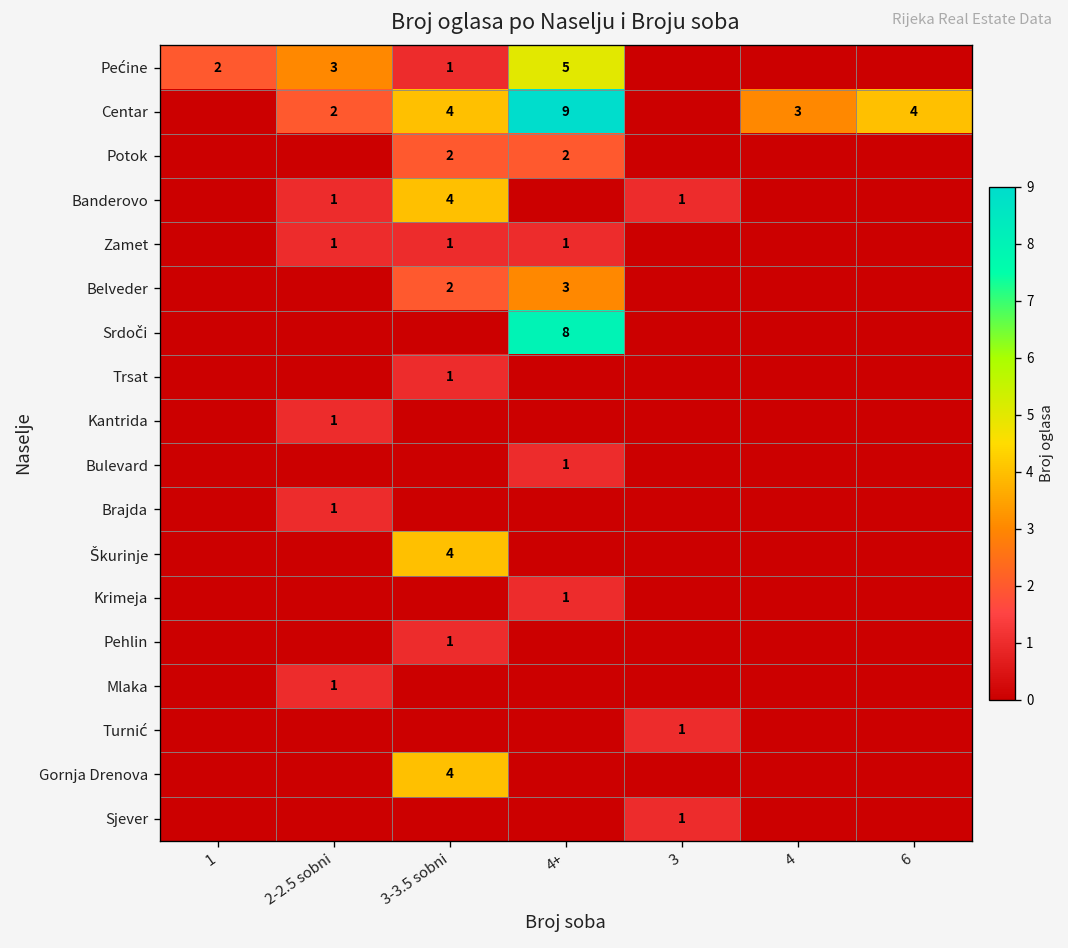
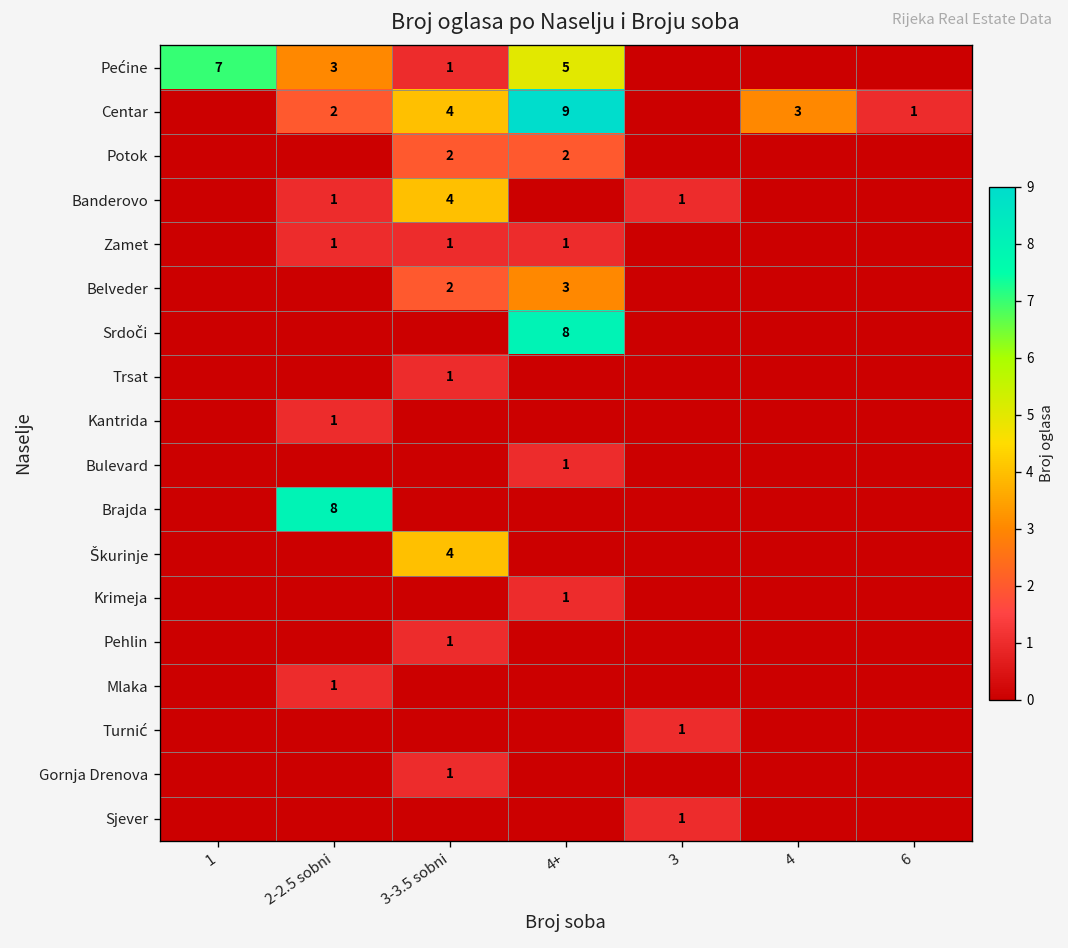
Pećine, 1: 2 -> 7
Centar, 6: 4 -> 1
Brajda, 2-2.5 sobni: 1 -> 8
Gornja Drenova, 3-3.5 sobni: 4 -> 1
